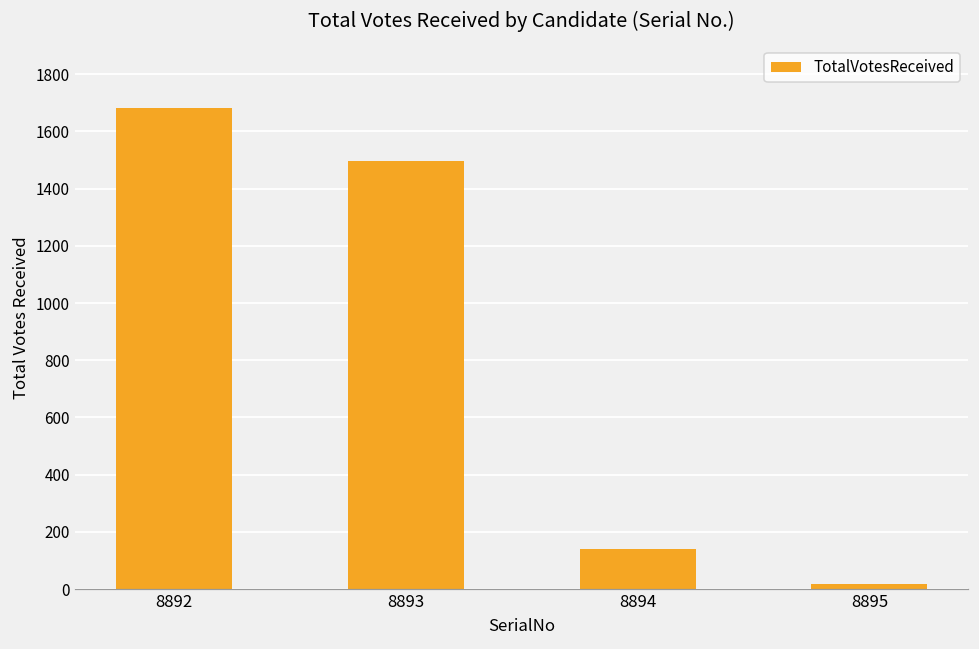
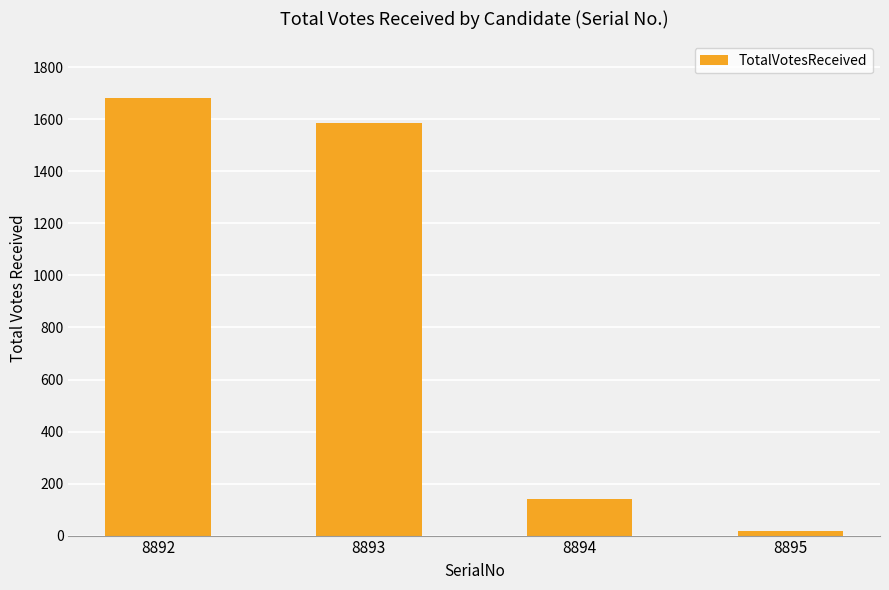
8893: 1500 -> 1590
